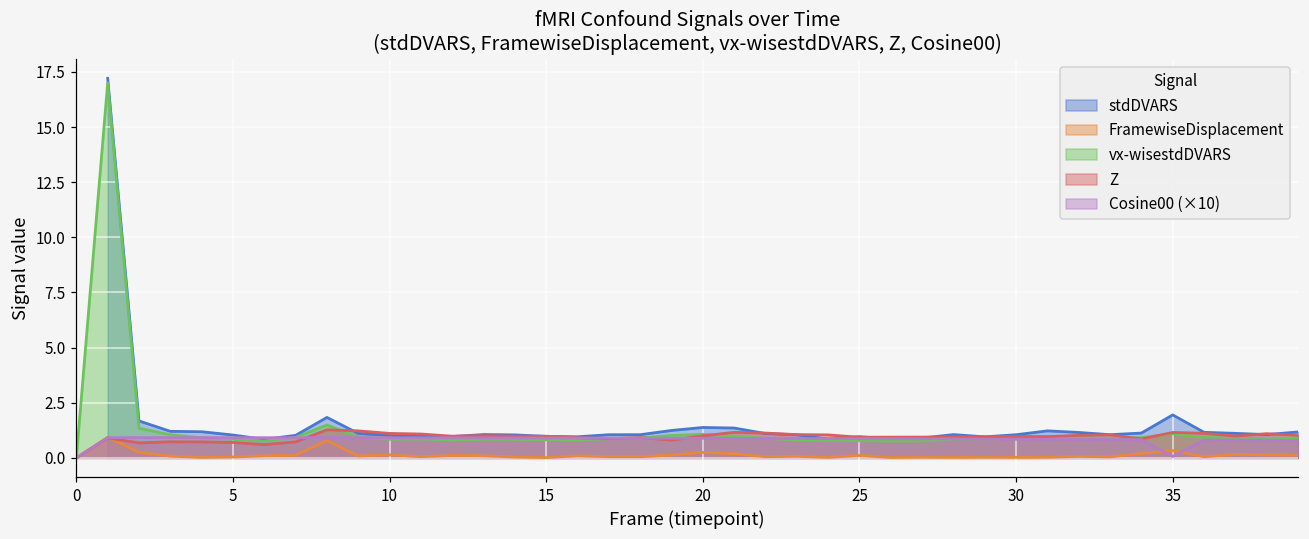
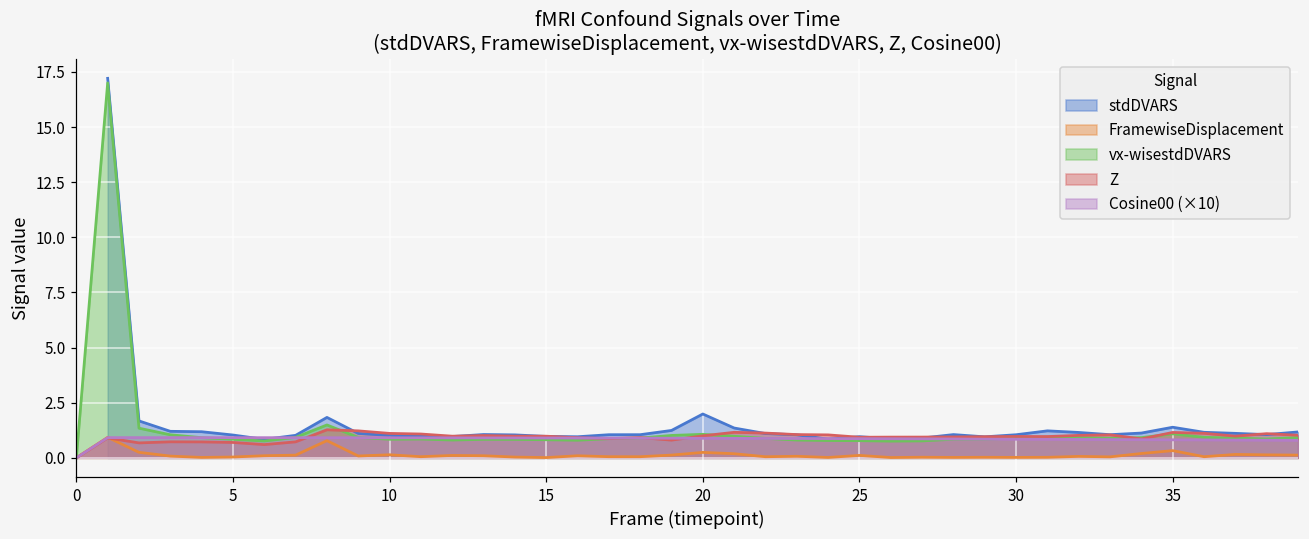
stdDVARS, 20: 1.4 -> 2.0
stdDVARS, 35: 1.9 -> 1.4
Cosine00 (×10), 35: 0.1 -> 0.8
